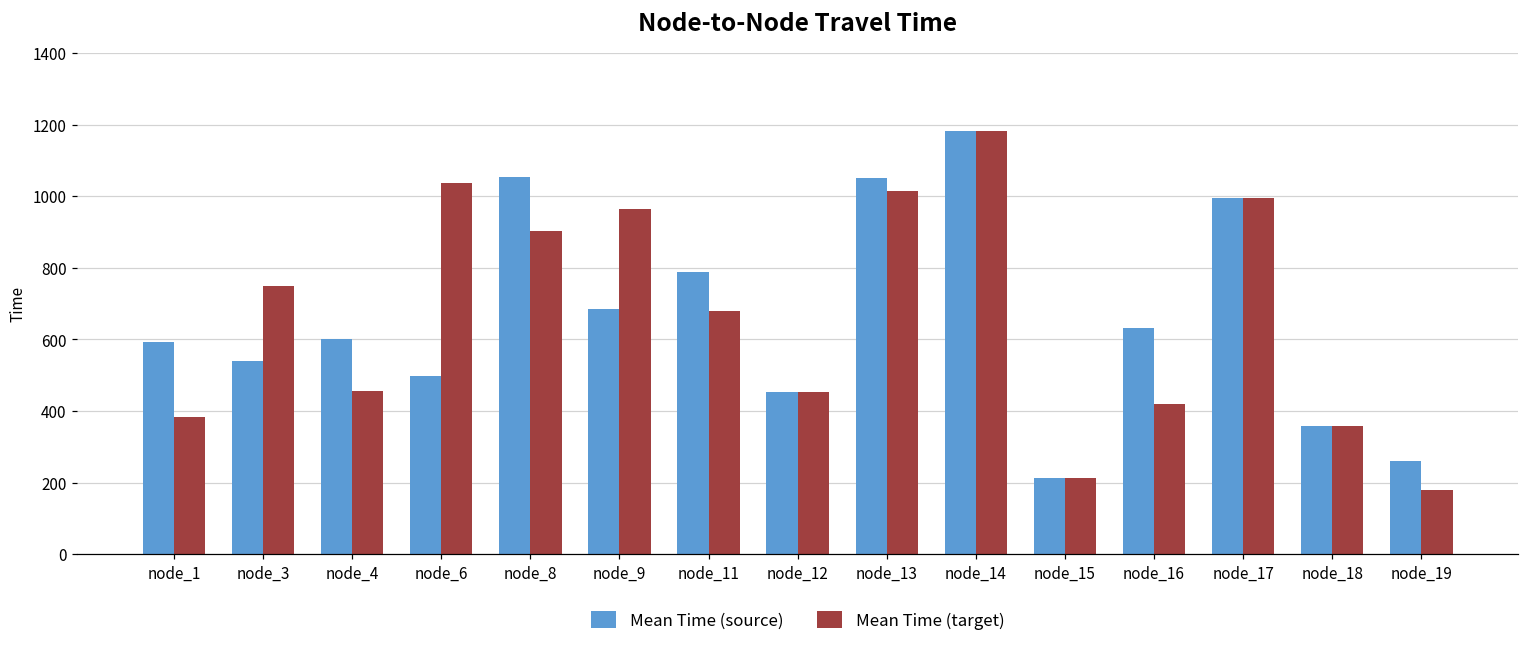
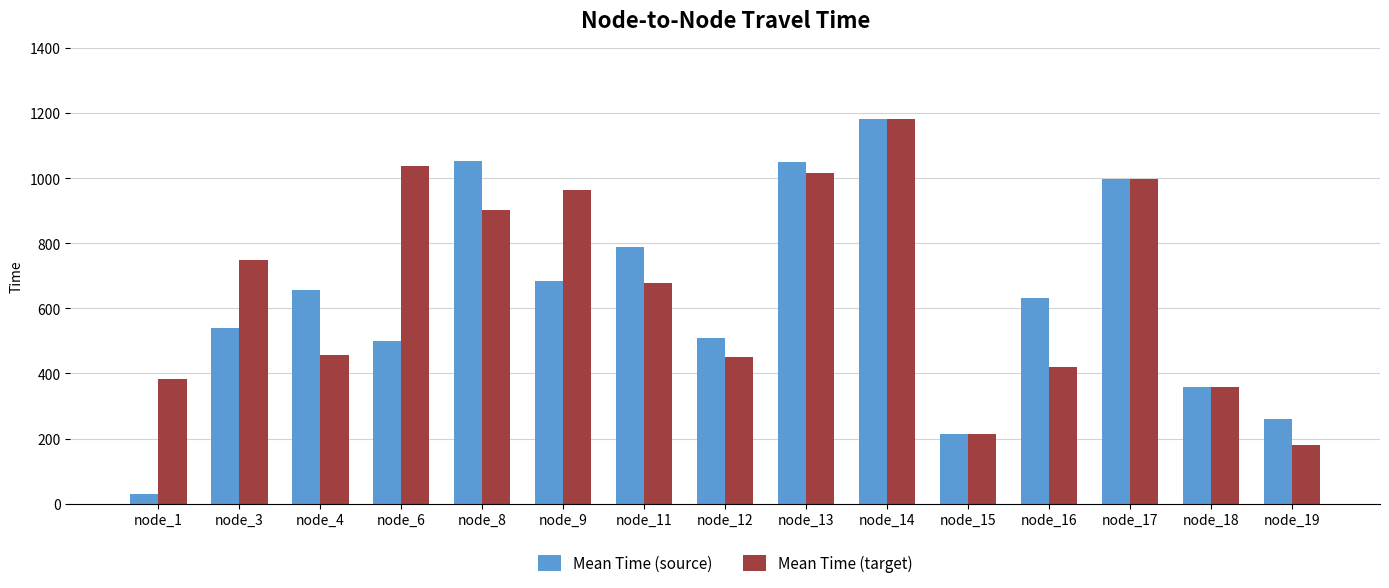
Mean Time (source), node_1: 590 -> 30
Mean Time (source), node_4: 600 -> 660
Mean Time (source), node_12: 450 -> 510
